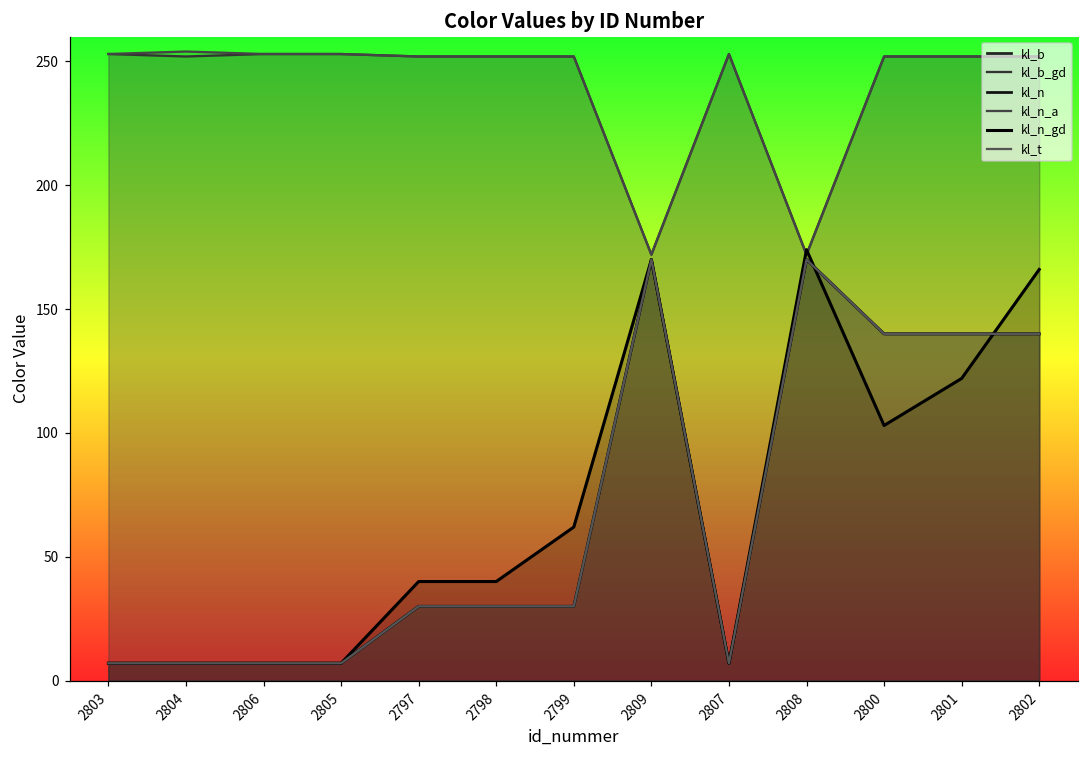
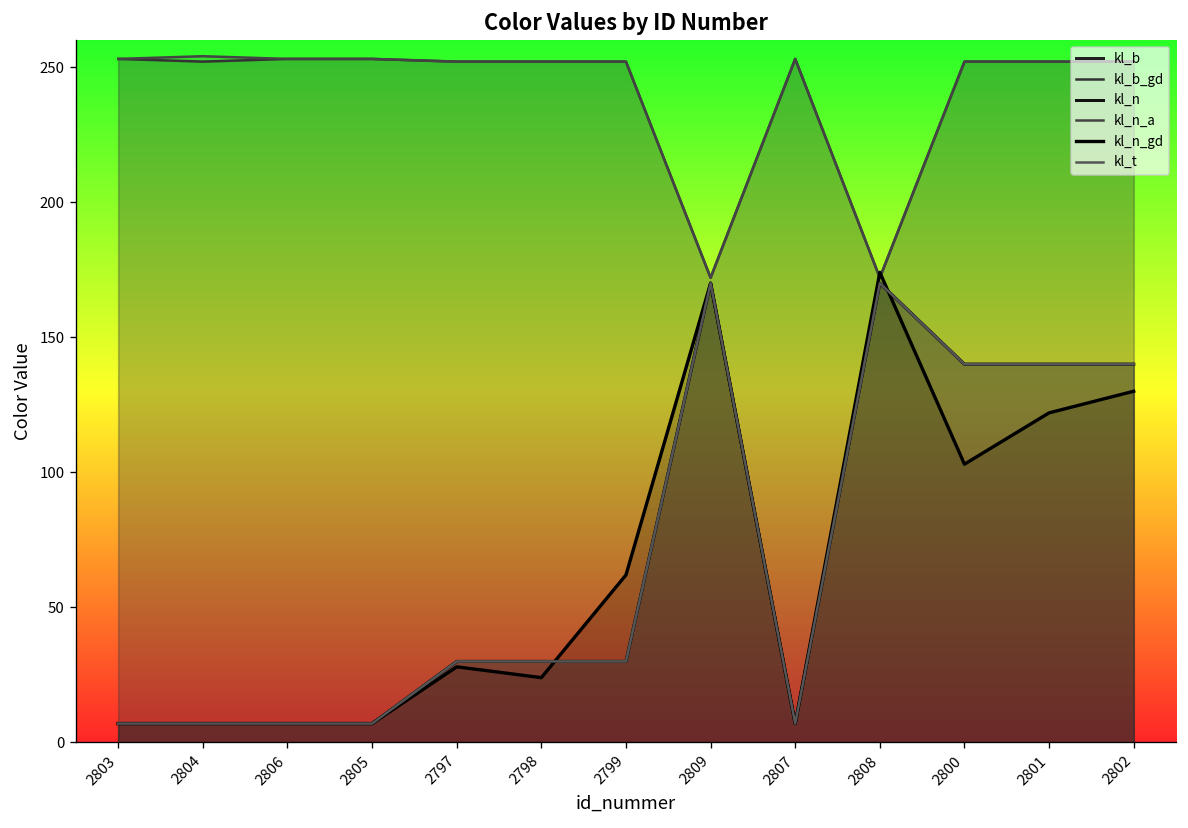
kl_n_gd, 2797: 40 -> 28
kl_n_gd, 2798: 40 -> 24
kl_n_gd, 2802: 166 -> 130
